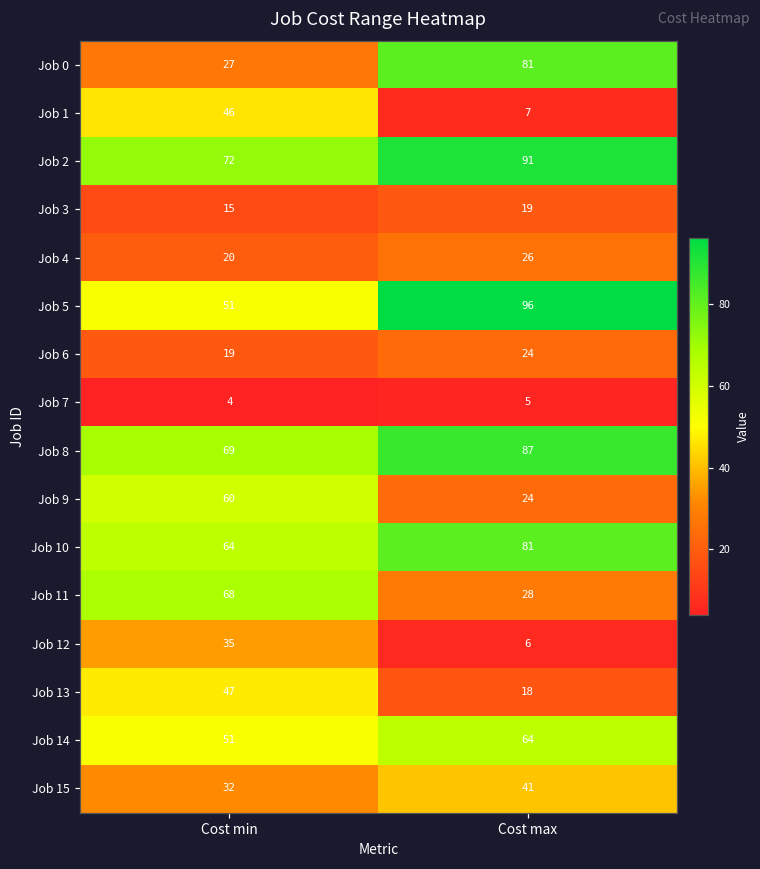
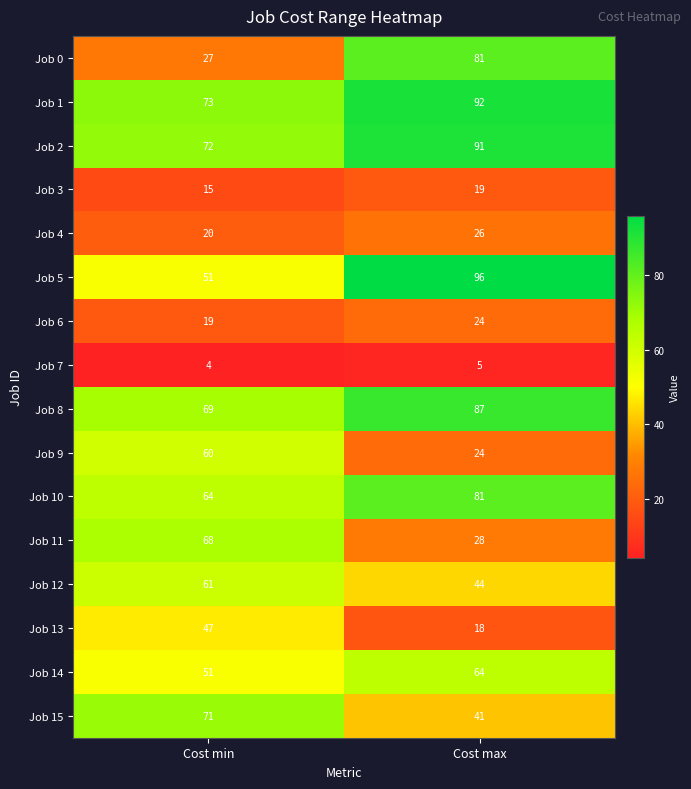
Job 1, Cost min: 46 -> 73
Job 1, Cost max: 7 -> 92
Job 12, Cost min: 35 -> 61
Job 12, Cost max: 6 -> 44
Job 15, Cost min: 32 -> 71
